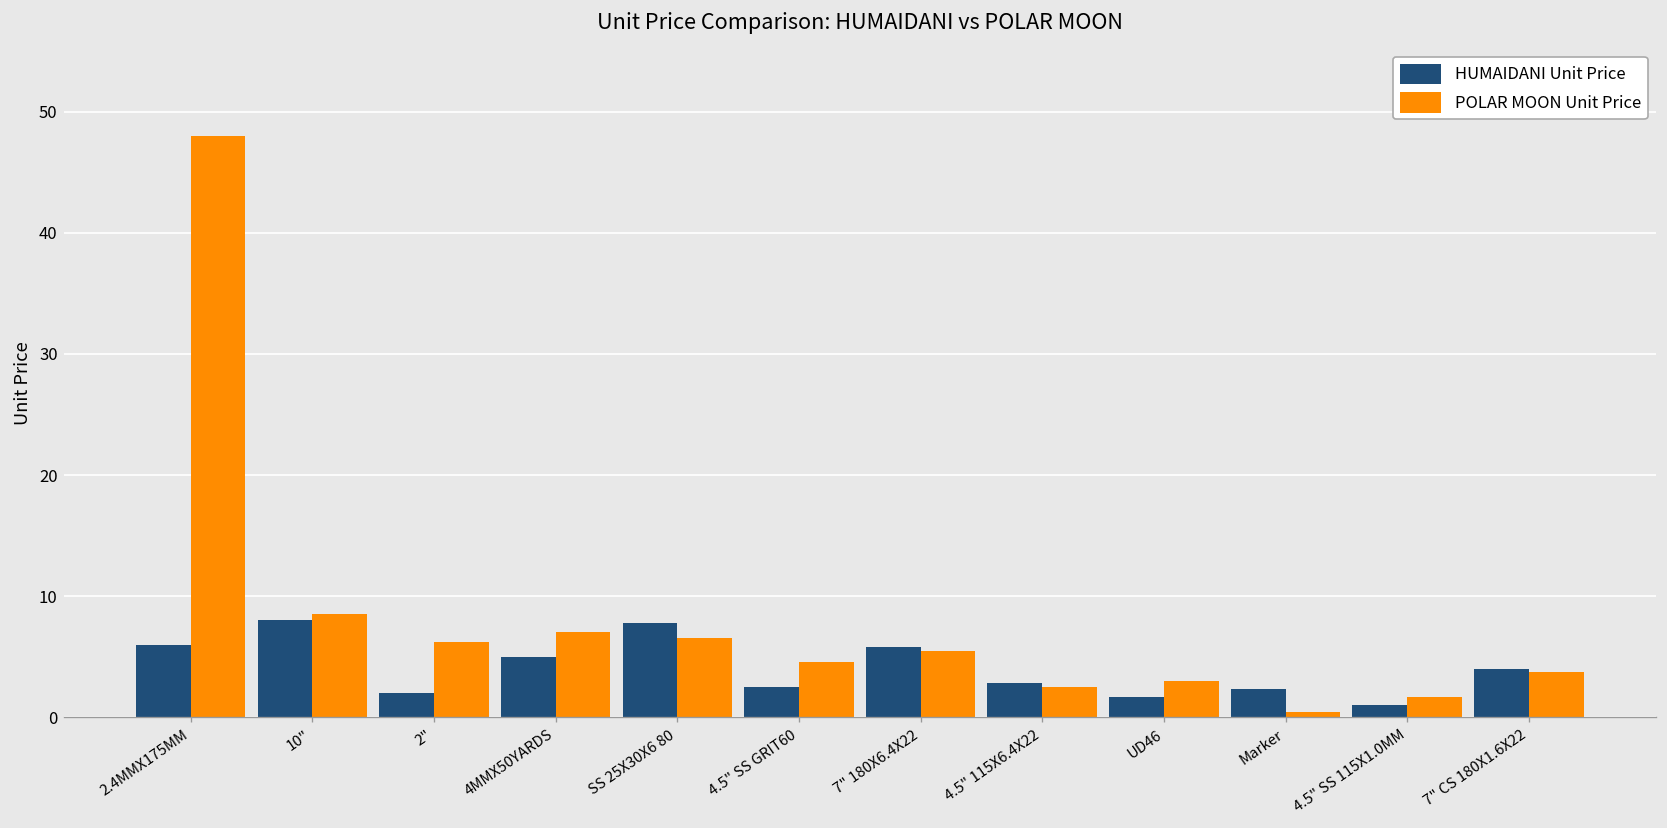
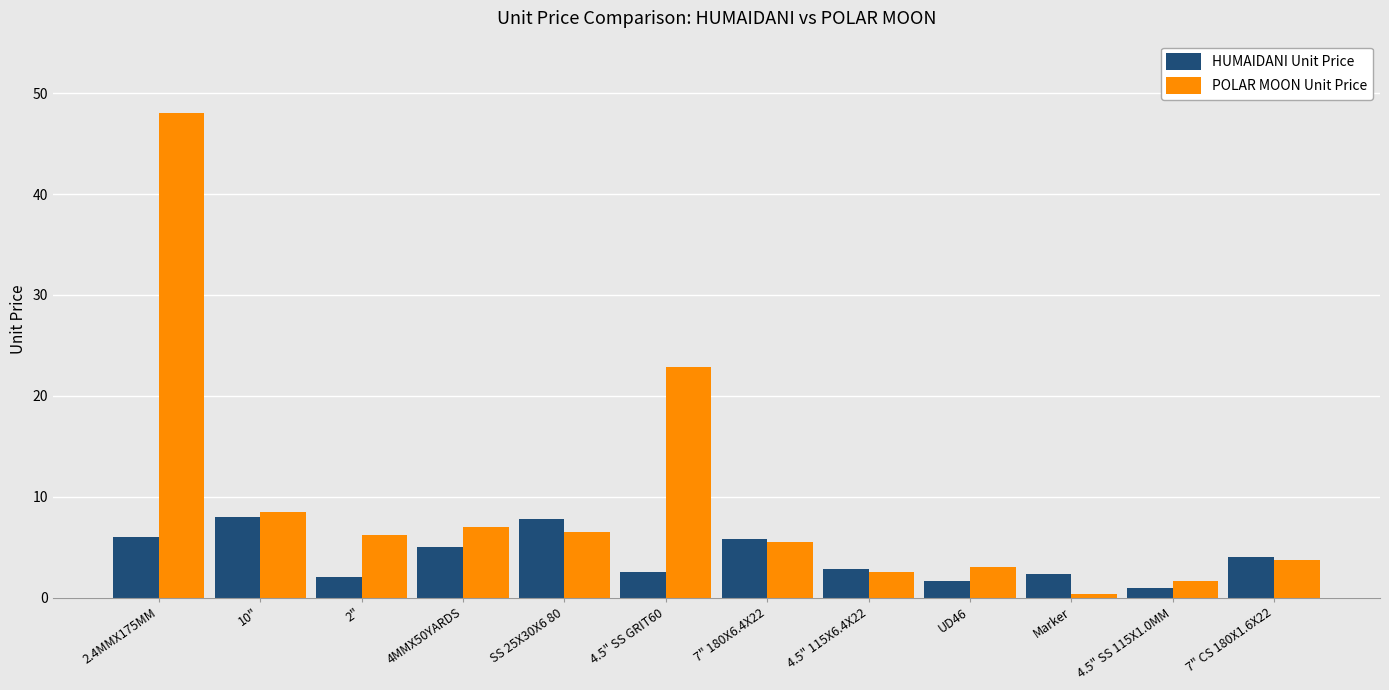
POLAR MOON Unit Price, 4.5" SS GRIT60: 4.6 -> 22.8
